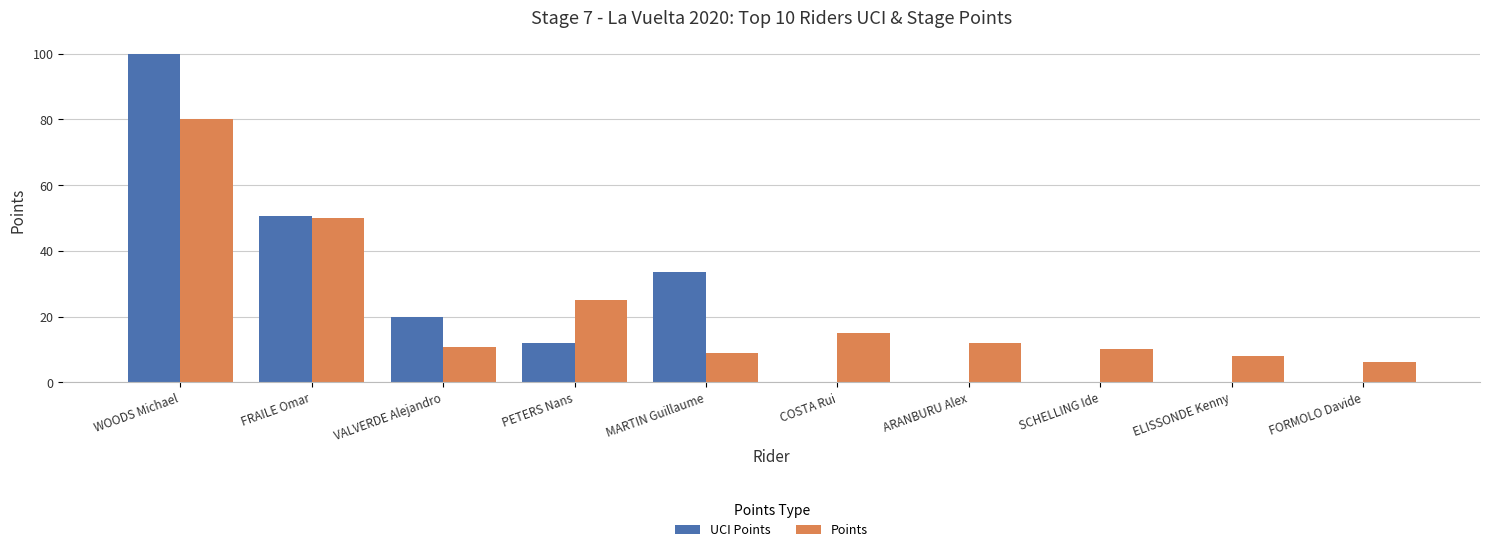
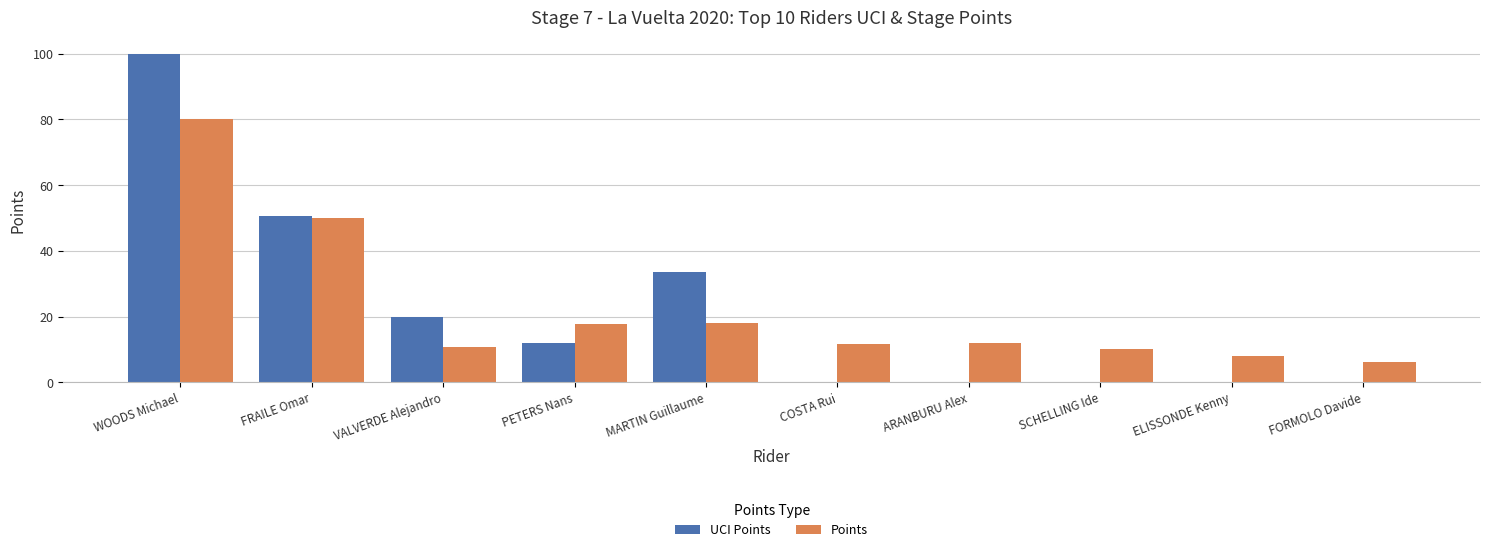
Points, PETERS Nans: 25 -> 18
Points, MARTIN Guillaume: 9 -> 18
Points, COSTA Rui: 15 -> 12
